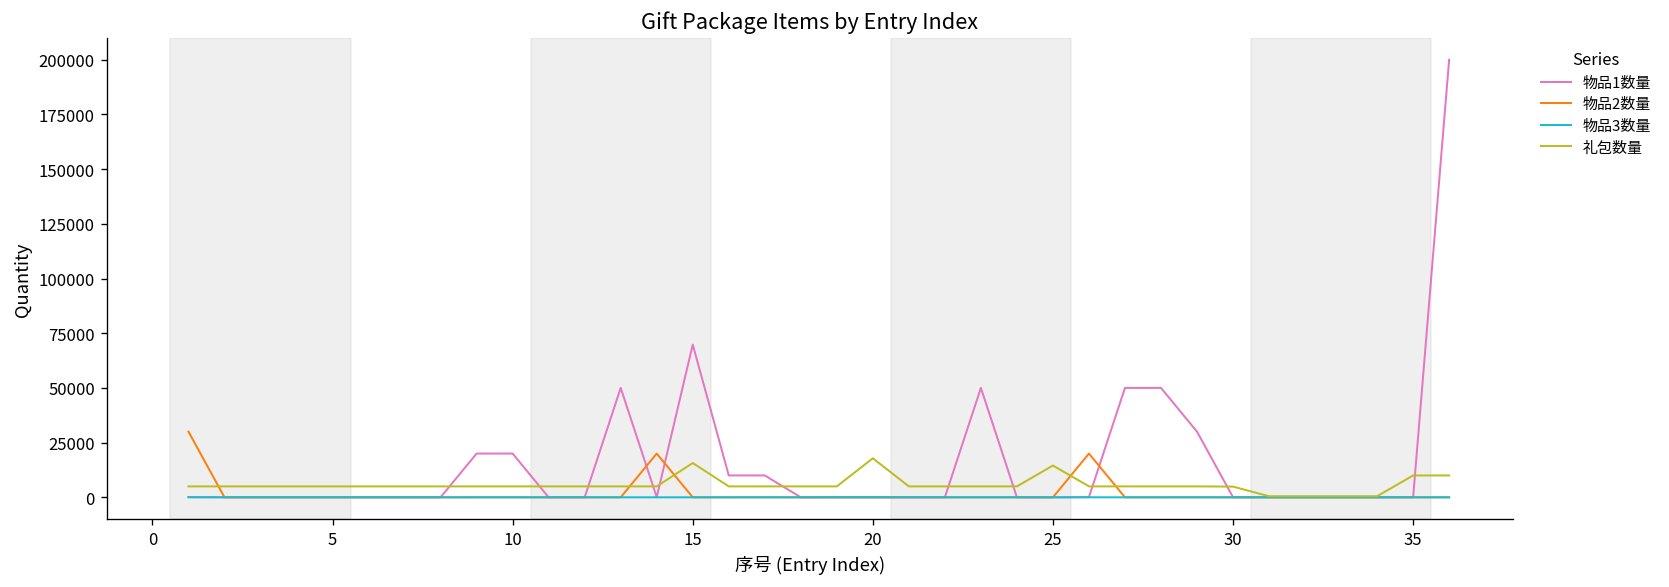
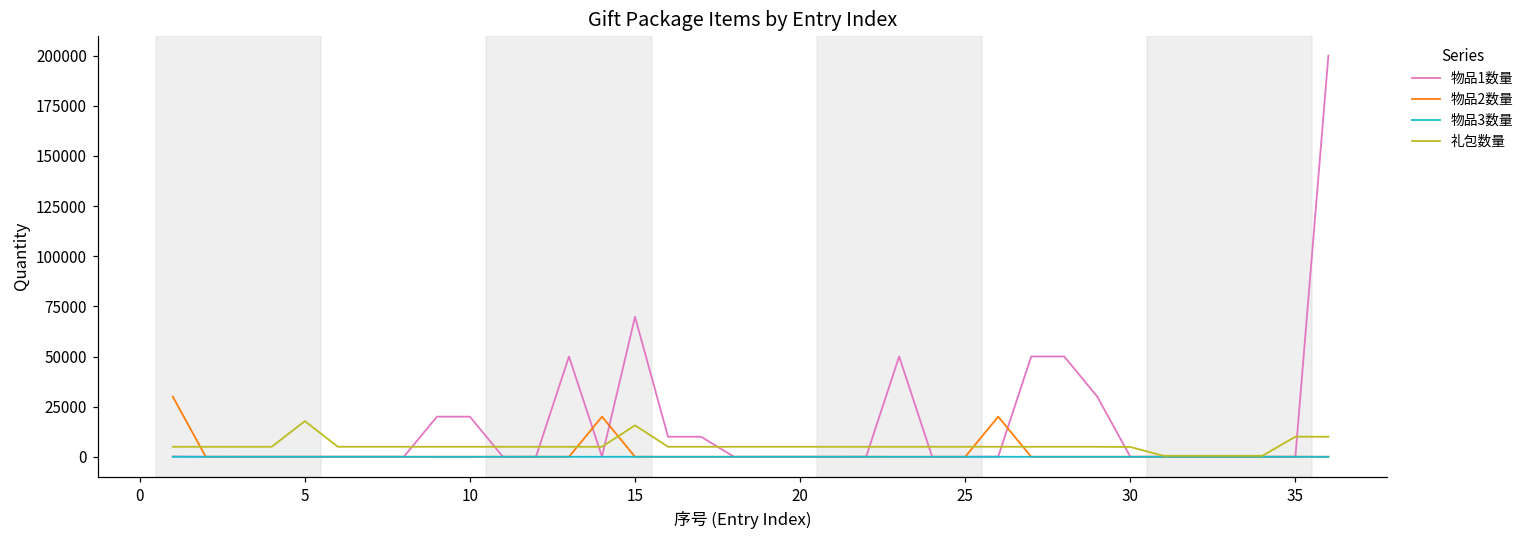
礼包数量, 5: 5000 -> 18000
礼包数量, 20: 18000 -> 5000
礼包数量, 25: 15000 -> 5000
